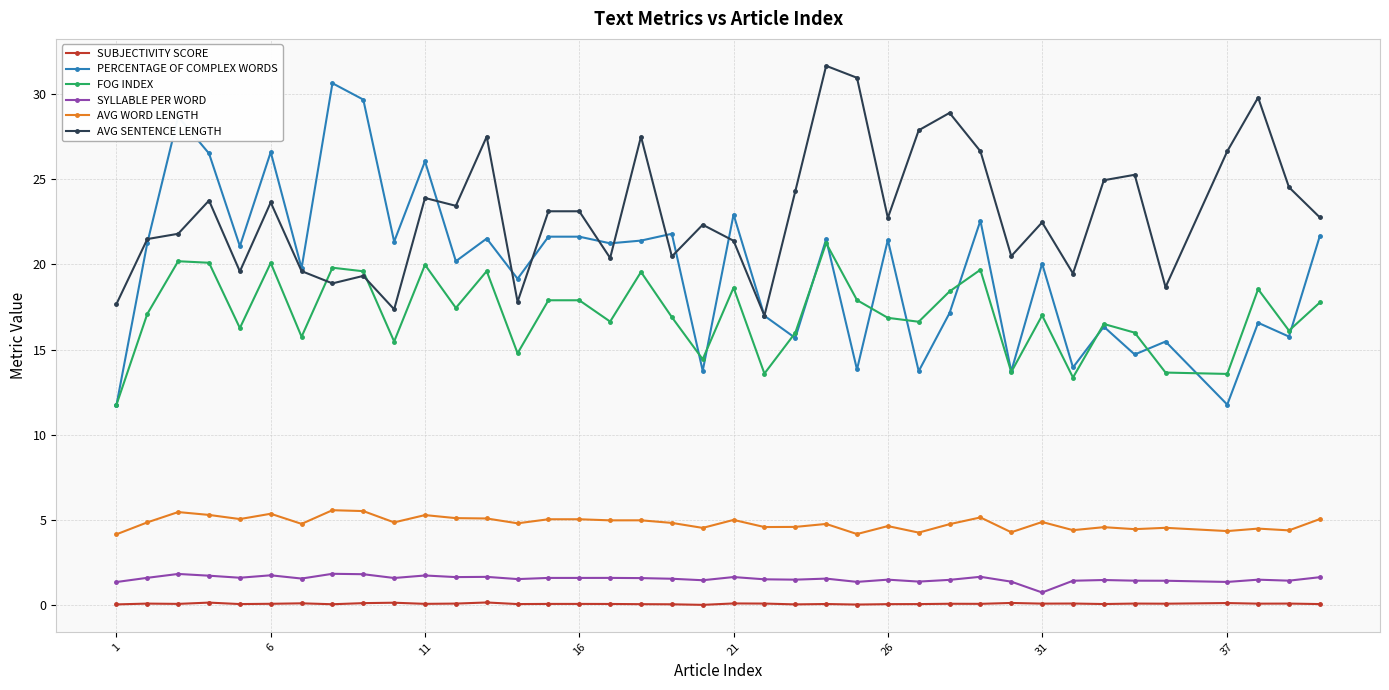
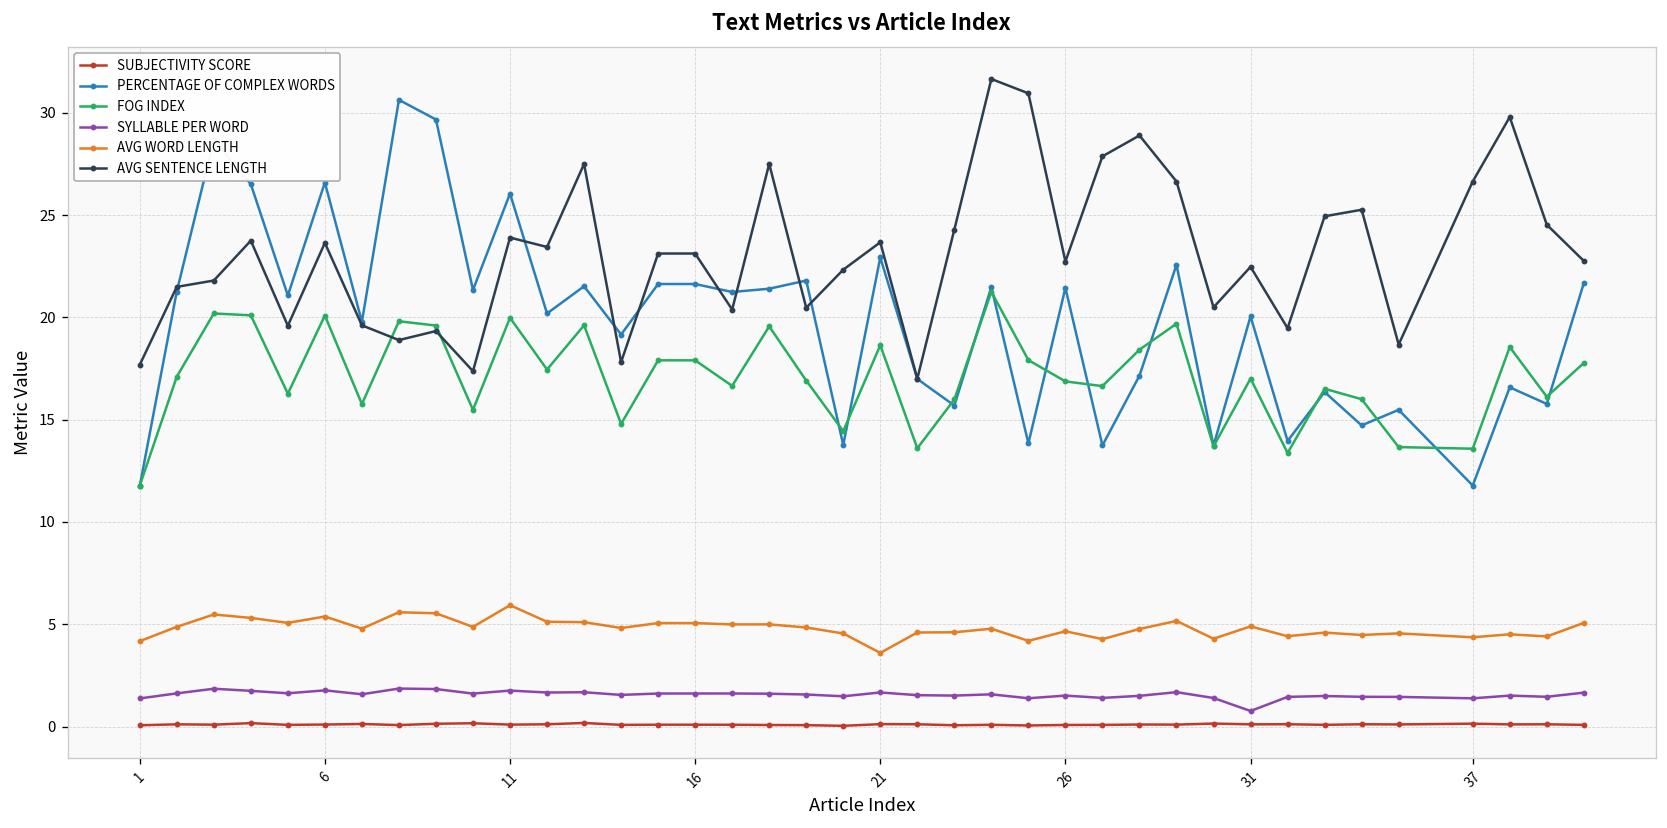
AVG WORD LENGTH, 11: 5.3 -> 5.9
AVG WORD LENGTH, 21: 5.0 -> 3.6
AVG SENTENCE LENGTH, 21: 21.4 -> 23.7
